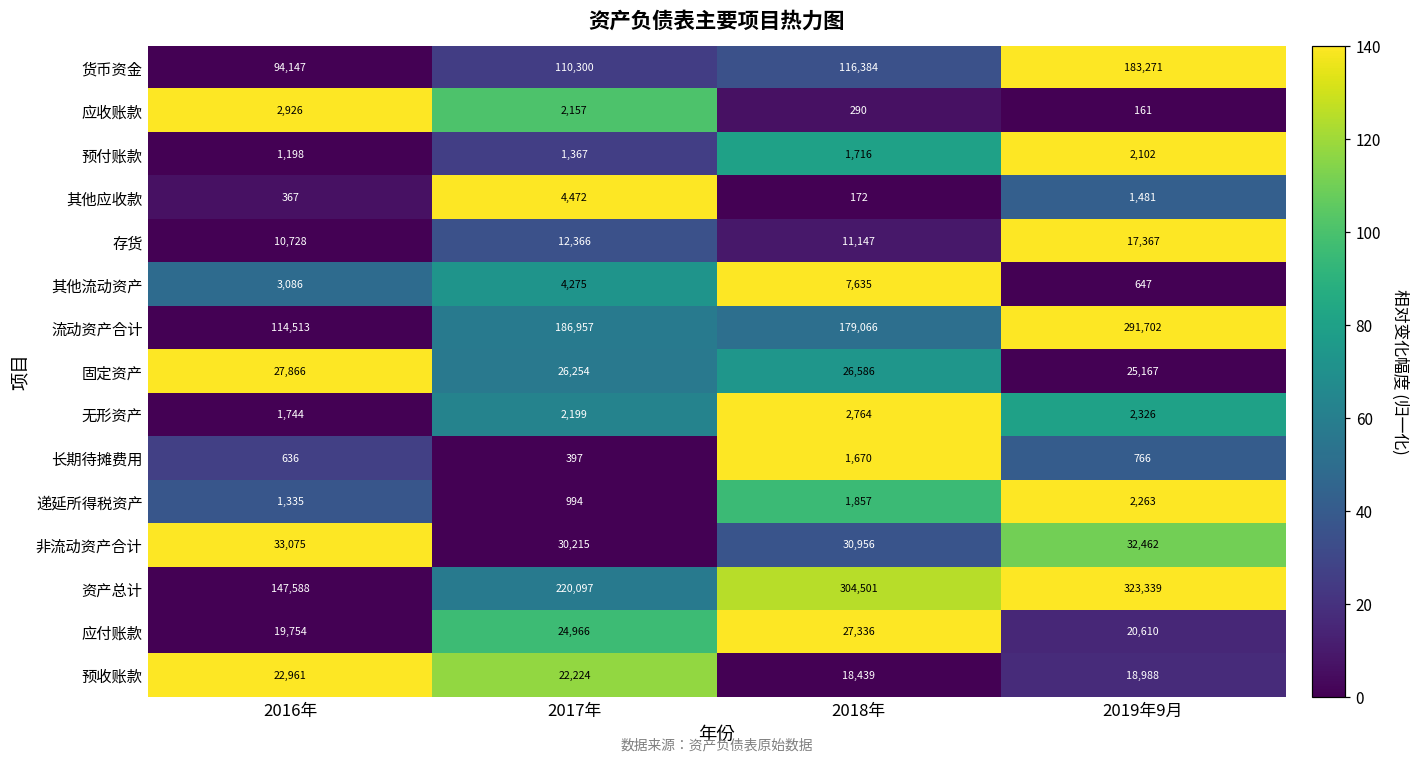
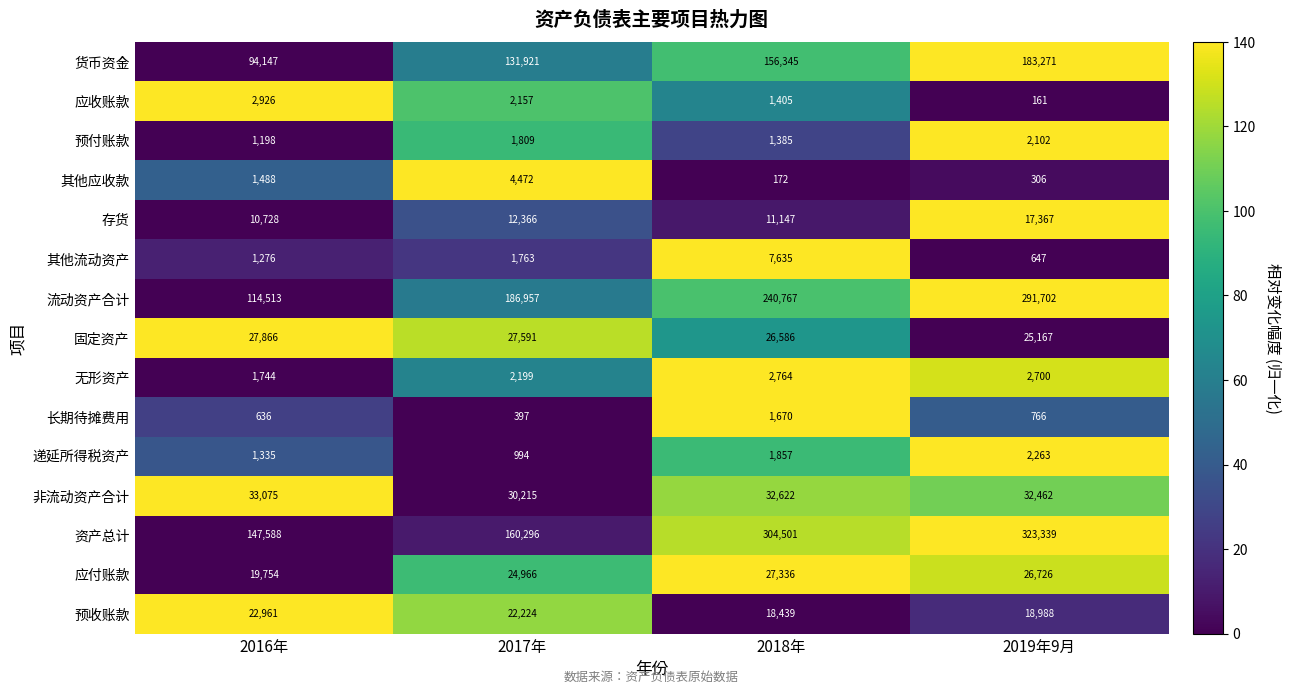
货币资金, 2017年: 110,300 -> 131,921
货币资金, 2018年: 116,384 -> 156,345
应收账款, 2018年: 290 -> 1,405
预付账款, 2017年: 1,367 -> 1,809
预付账款, 2018年: 1,716 -> 1,385
其他应收款, 2016年: 367 -> 1,488
其他应收款, 2019年9月: 1,481 -> 306
其他流动资产, 2016年: 3,086 -> 1,276
其他流动资产, 2017年: 4,275 -> 1,763
流动资产合计, 2018年: 179,066 -> 240,767
固定资产, 2017年: 26,254 -> 27,591
无形资产, 2019年9月: 2,326 -> 2,700
非流动资产合计, 2018年: 30,956 -> 32,622
资产总计, 2017年: 220,097 -> 160,296
应付账款, 2019年9月: 20,610 -> 26,726
